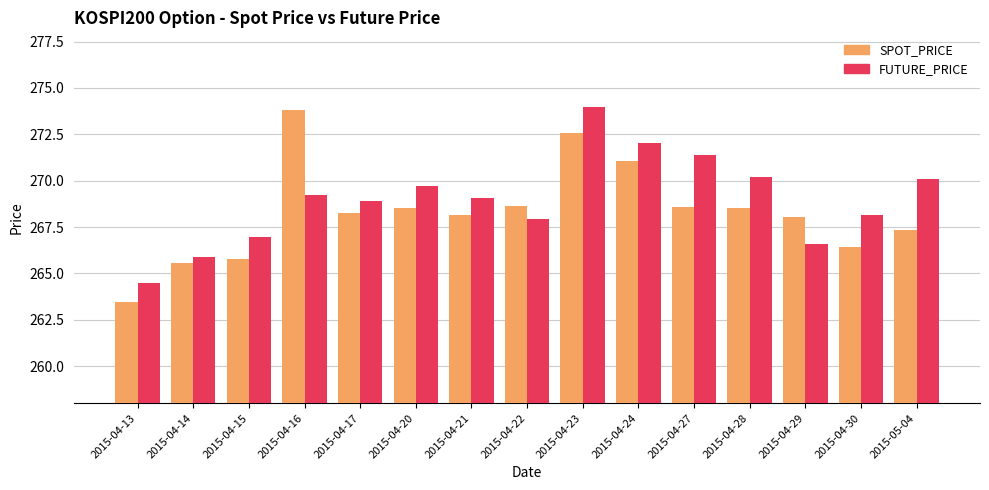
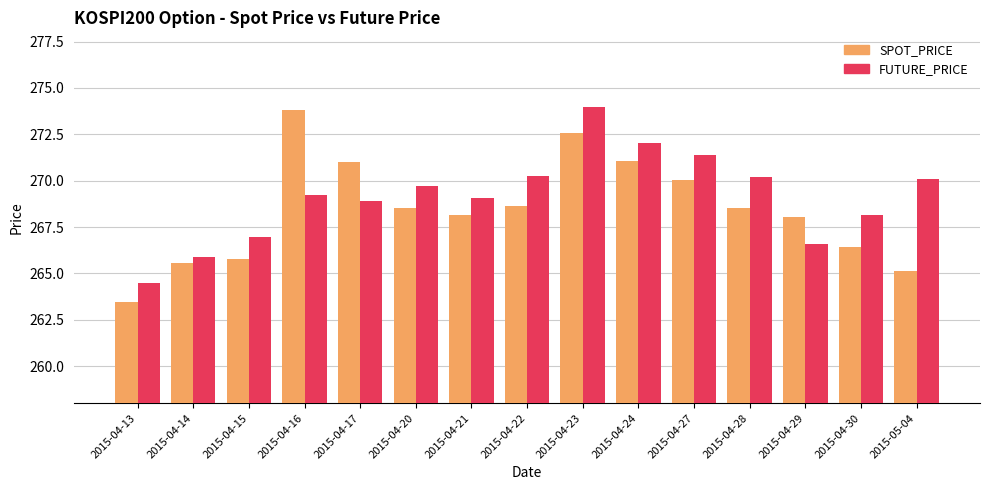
SPOT_PRICE, 2015-04-17: 268.3 -> 271.0
FUTURE_PRICE, 2015-04-22: 267.9 -> 270.3
SPOT_PRICE, 2015-04-27: 268.6 -> 270.1
SPOT_PRICE, 2015-05-04: 267.3 -> 265.1
